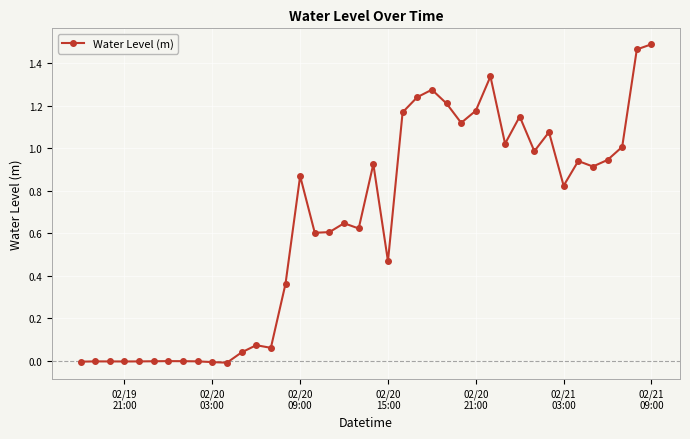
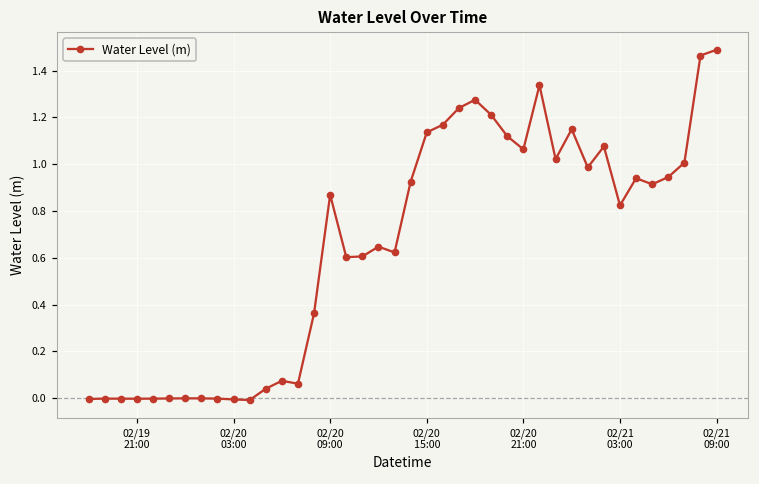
02/20 15:00: 0.47 -> 1.14
02/20 21:00: 1.18 -> 1.06
